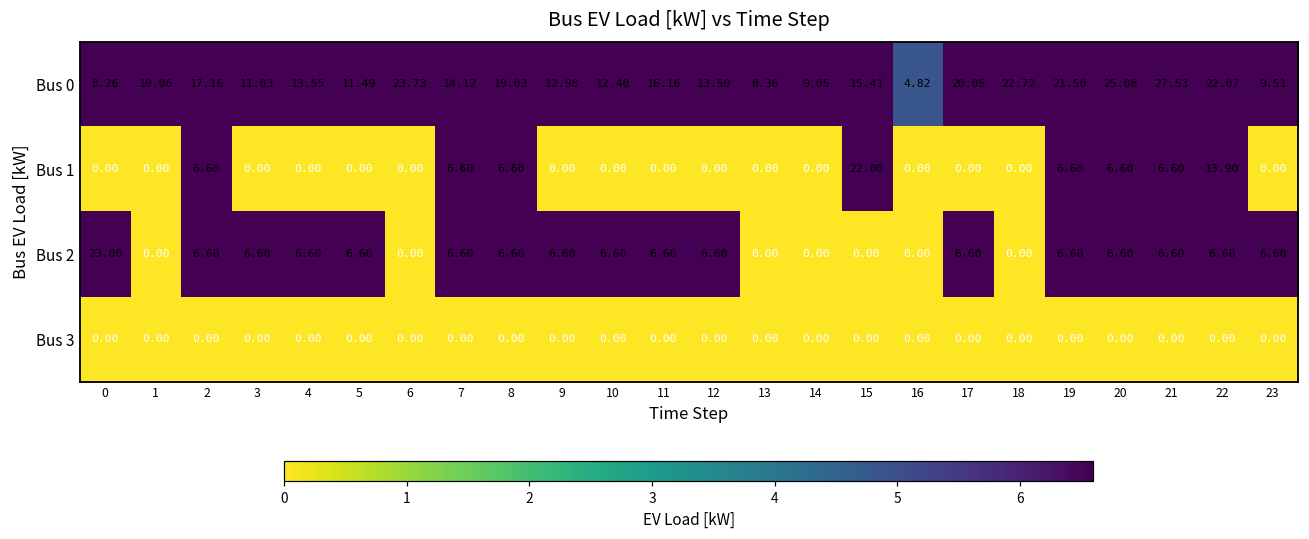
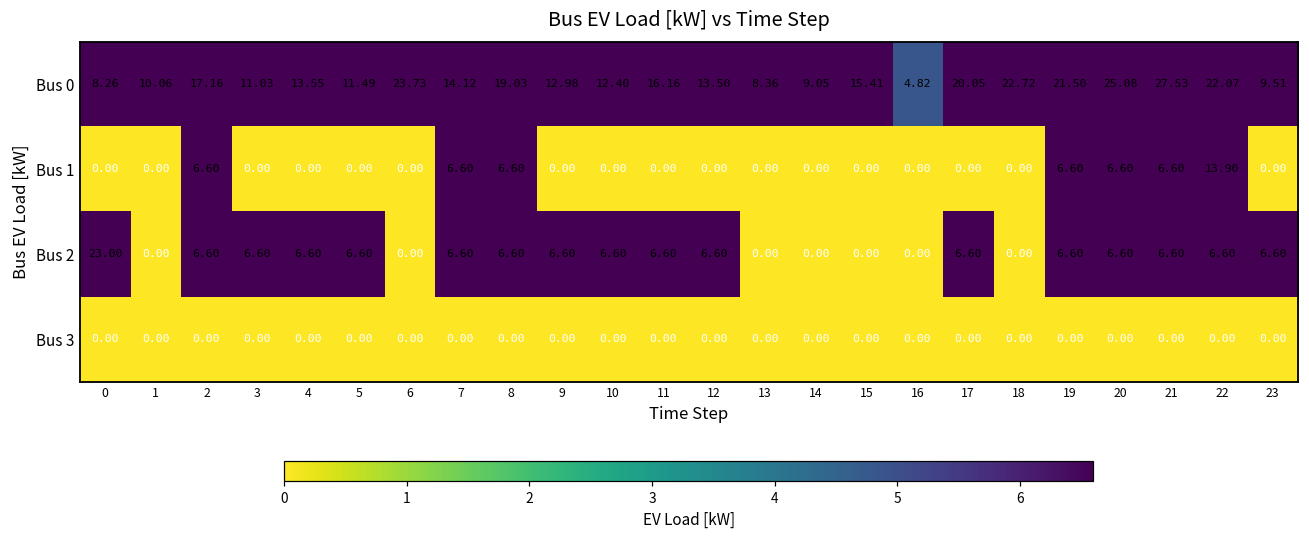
Bus 1, 15: 22.00 -> 0.00
